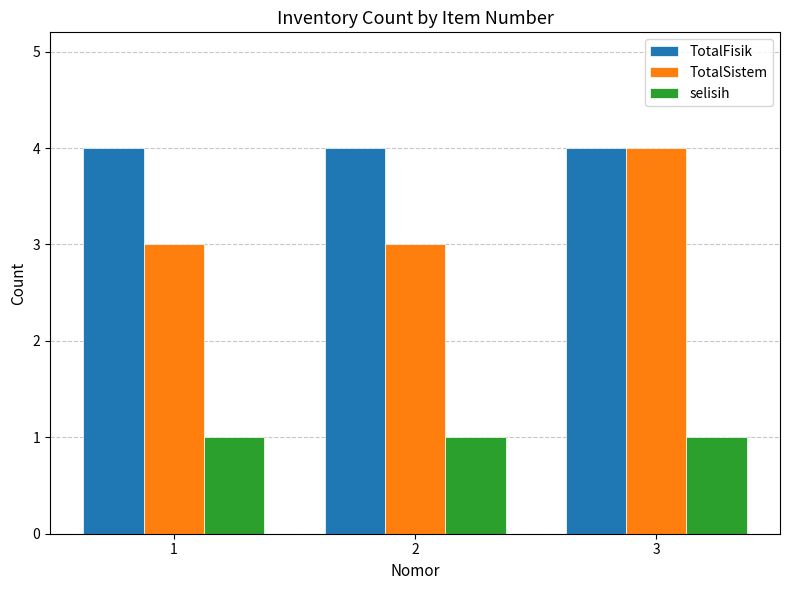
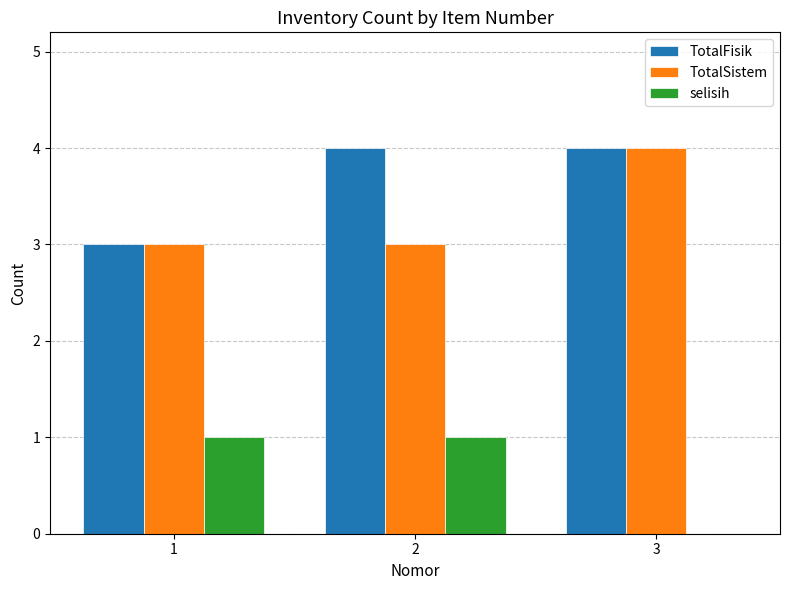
TotalFisik, 1: 4 -> 3
selisih, 3: 1 -> 0
